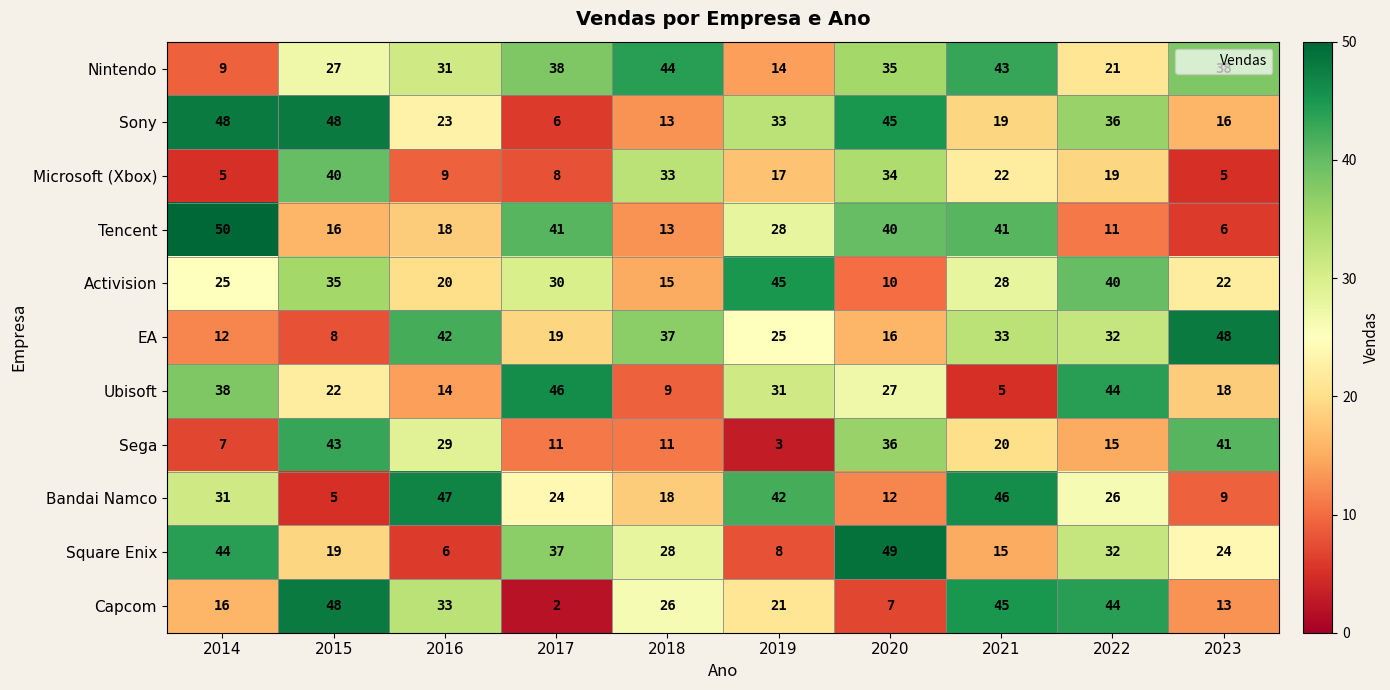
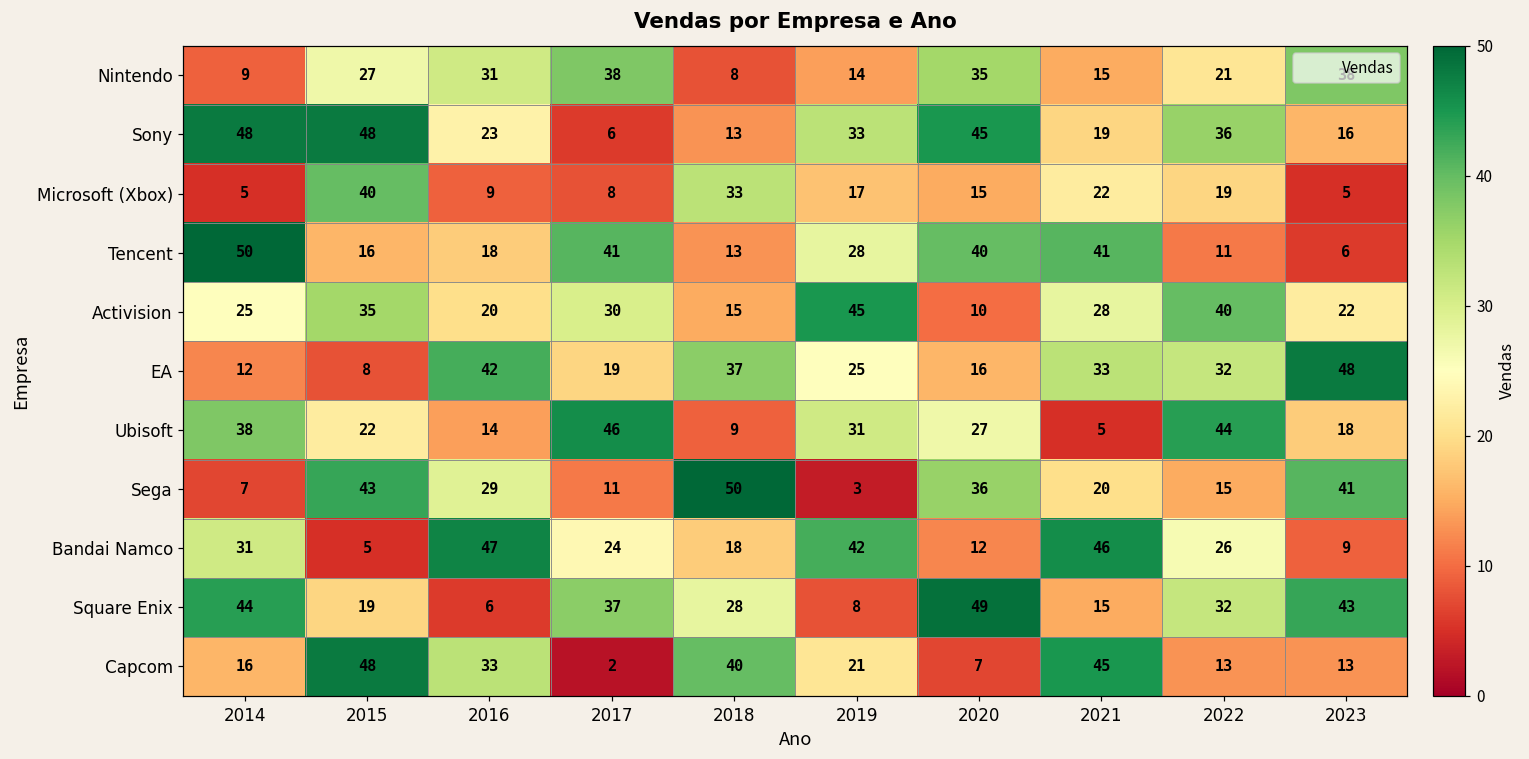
Nintendo, 2018: 44 -> 8
Nintendo, 2021: 43 -> 15
Microsoft (Xbox), 2020: 34 -> 15
Sega, 2018: 11 -> 50
Square Enix, 2023: 24 -> 43
Capcom, 2018: 26 -> 40
Capcom, 2022: 44 -> 13
